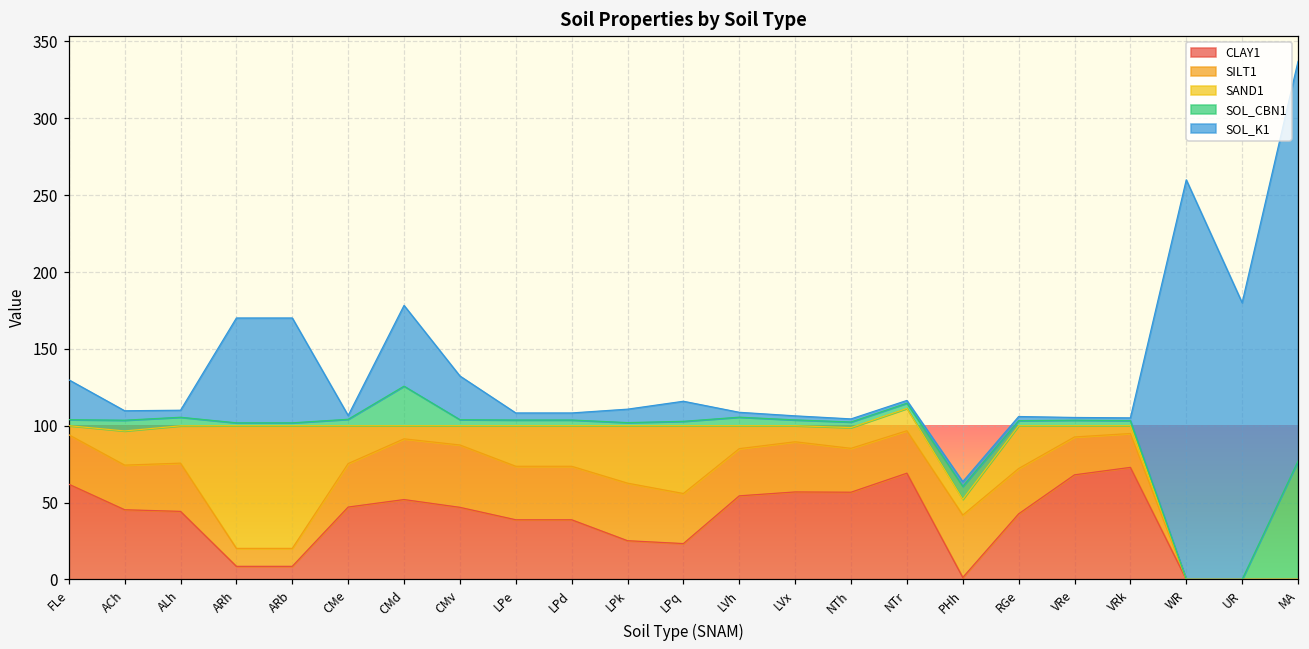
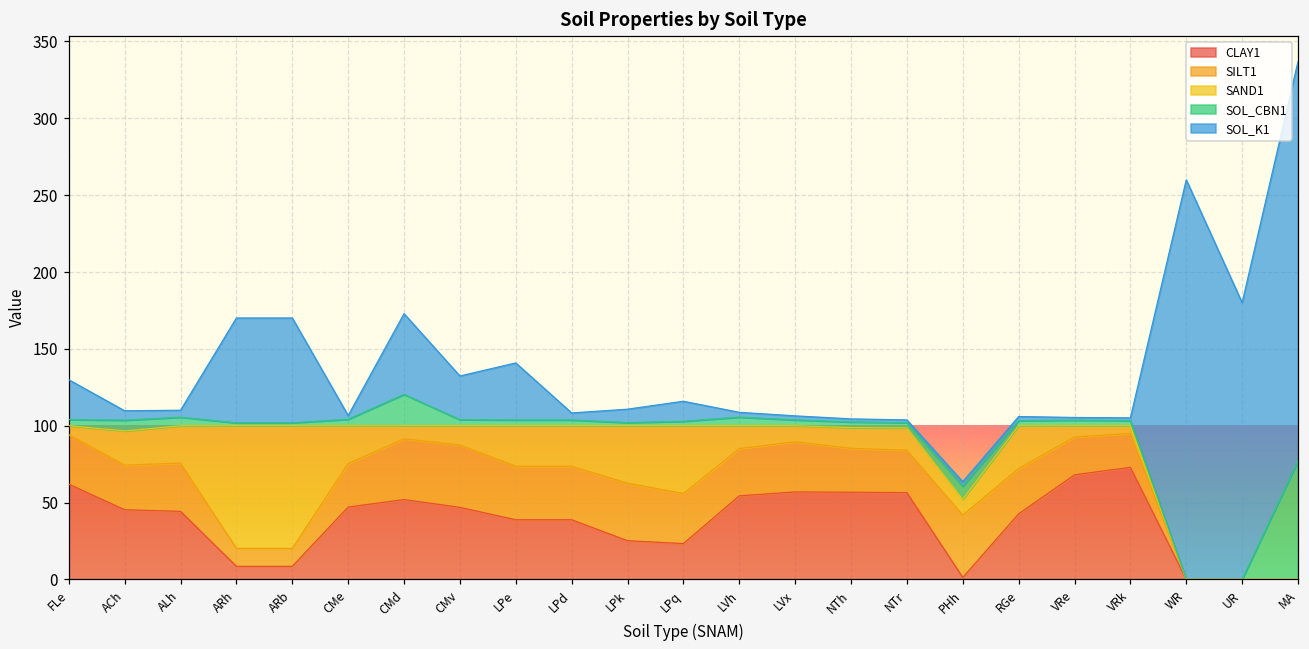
SOL_CBN1, CMd: 26 -> 20
SOL_K1, LPe: 5 -> 37
CLAY1, NTr: 69 -> 56
